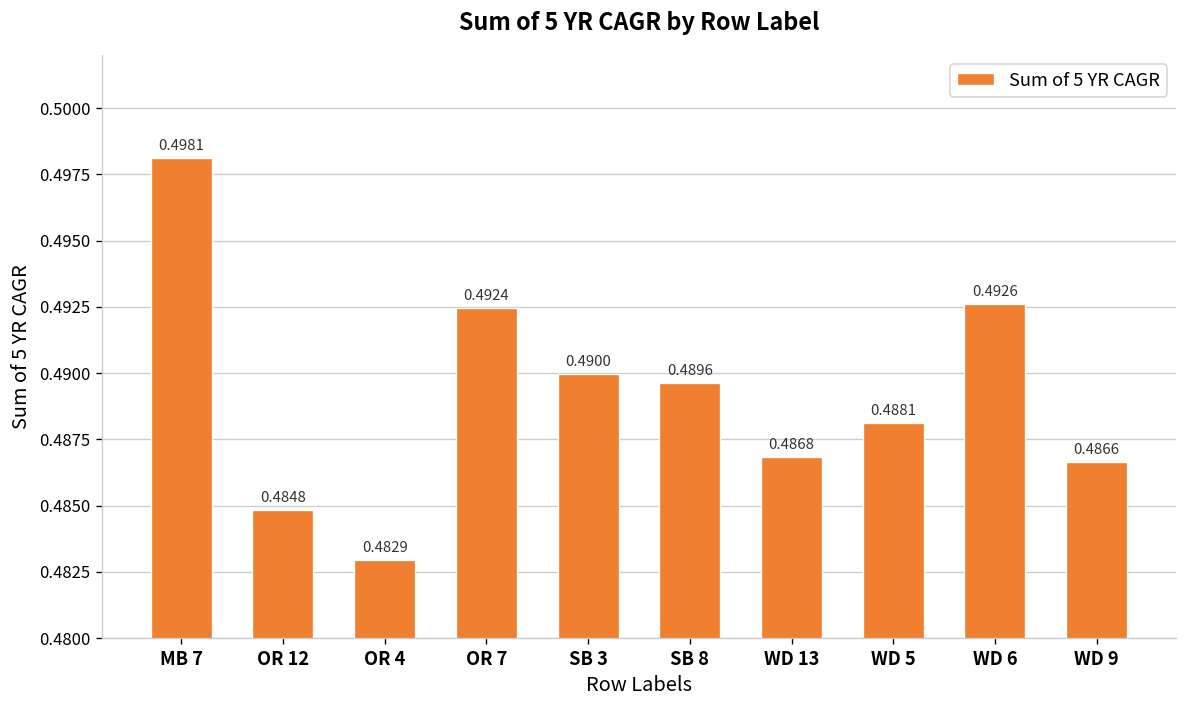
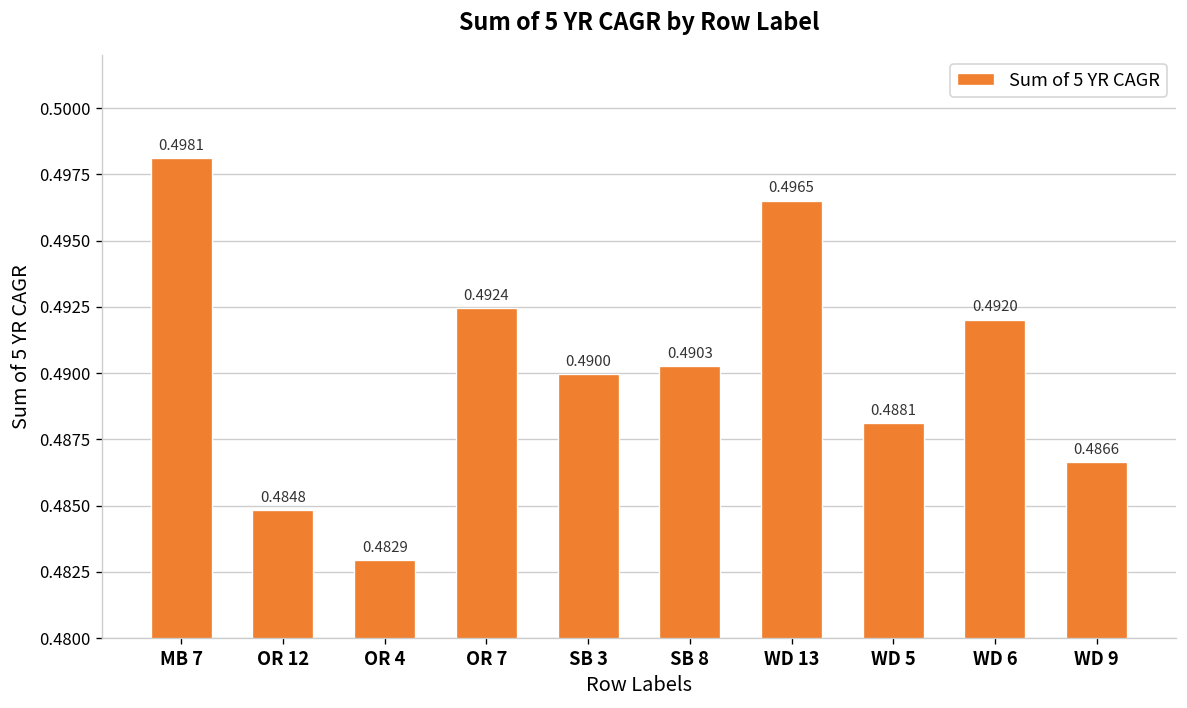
SB 8: 0.4896 -> 0.4903
WD 13: 0.4868 -> 0.4965
WD 6: 0.4926 -> 0.4920
